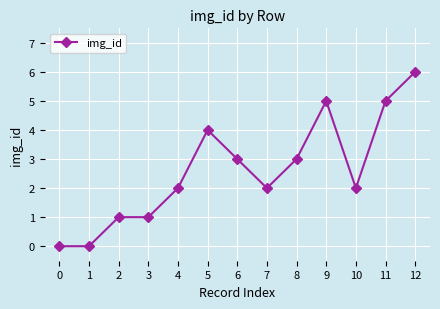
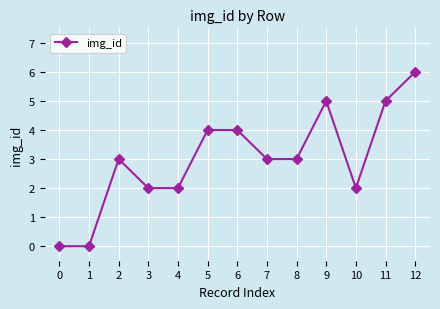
2: 1 -> 3
3: 1 -> 2
6: 3 -> 4
7: 2 -> 3
